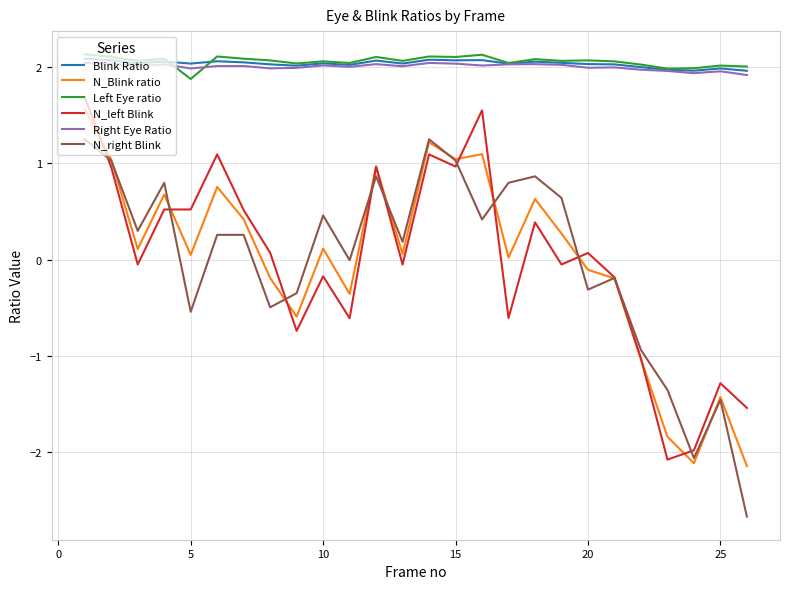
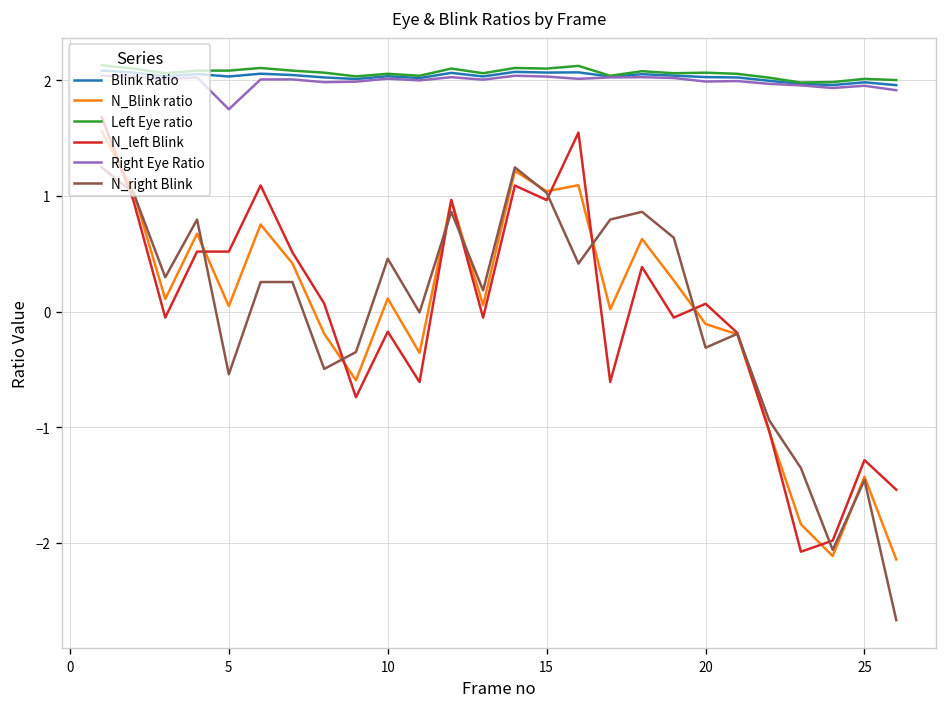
Left Eye ratio, 5: 1.9 -> 2.1
Right Eye Ratio, 5: 2.0 -> 1.7
